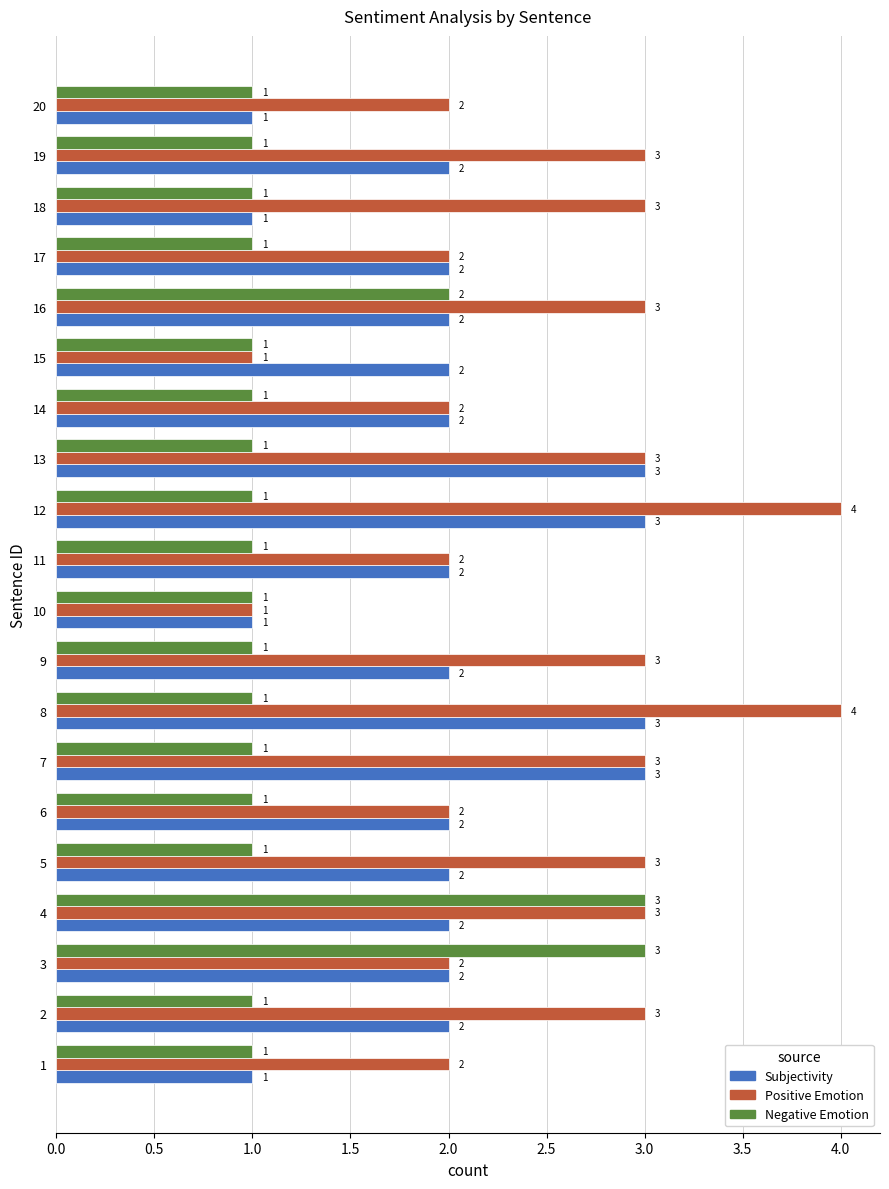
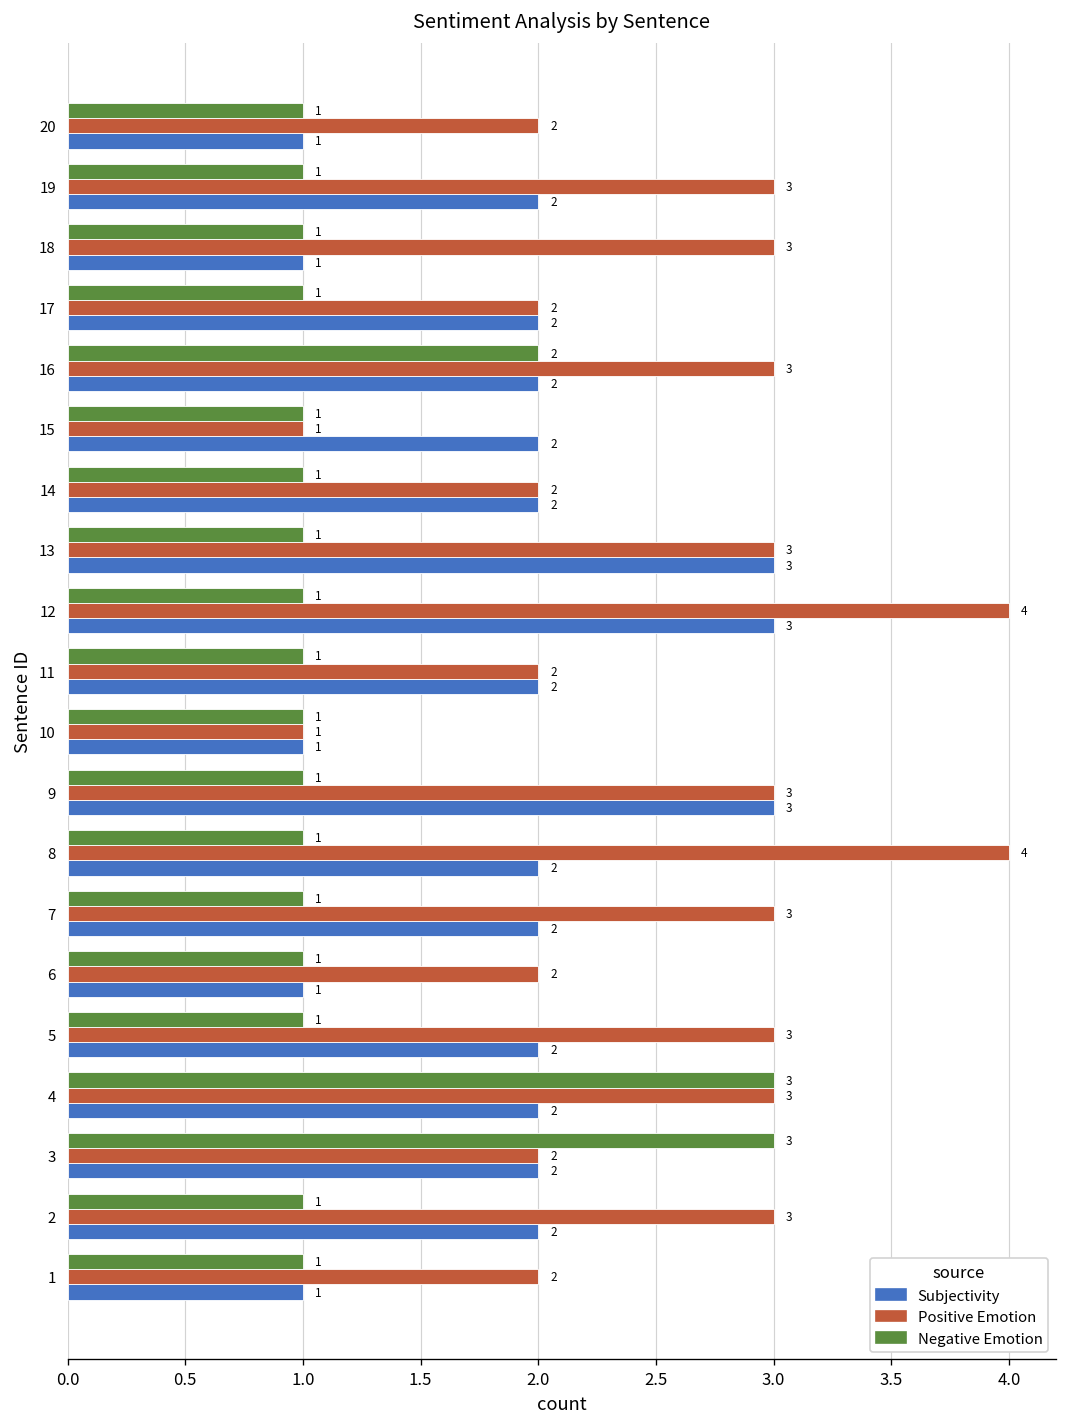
Subjectivity, 9: 2 -> 3
Subjectivity, 8: 3 -> 2
Subjectivity, 7: 3 -> 2
Subjectivity, 6: 2 -> 1
